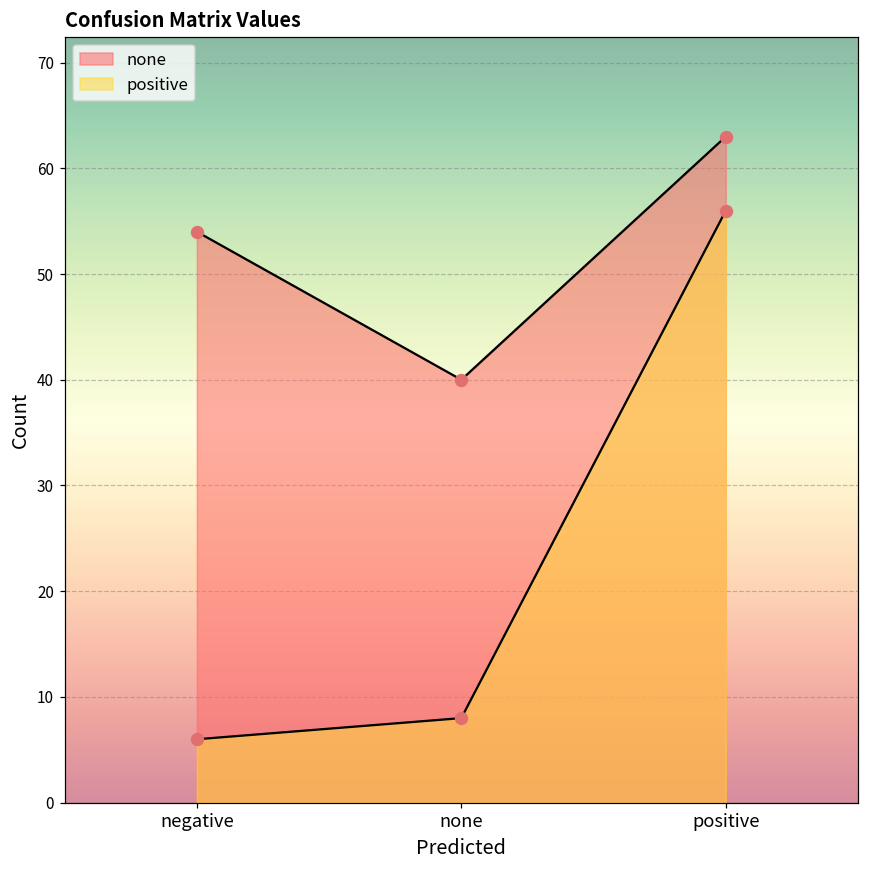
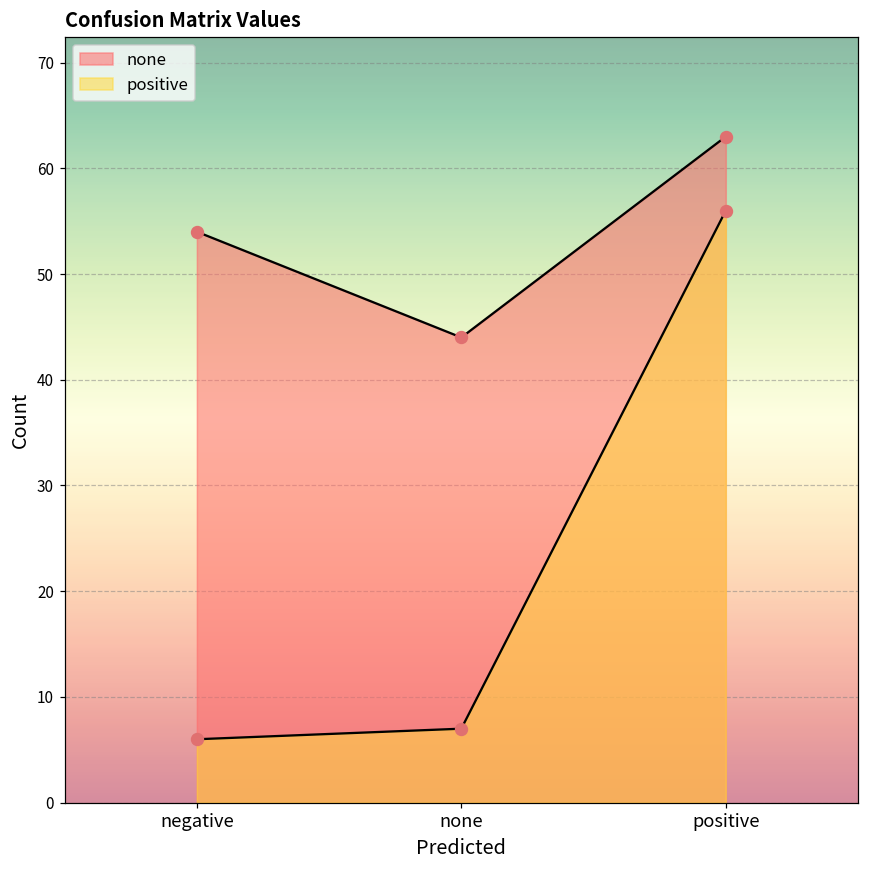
none, none: 40 -> 44
positive, none: 8 -> 7
